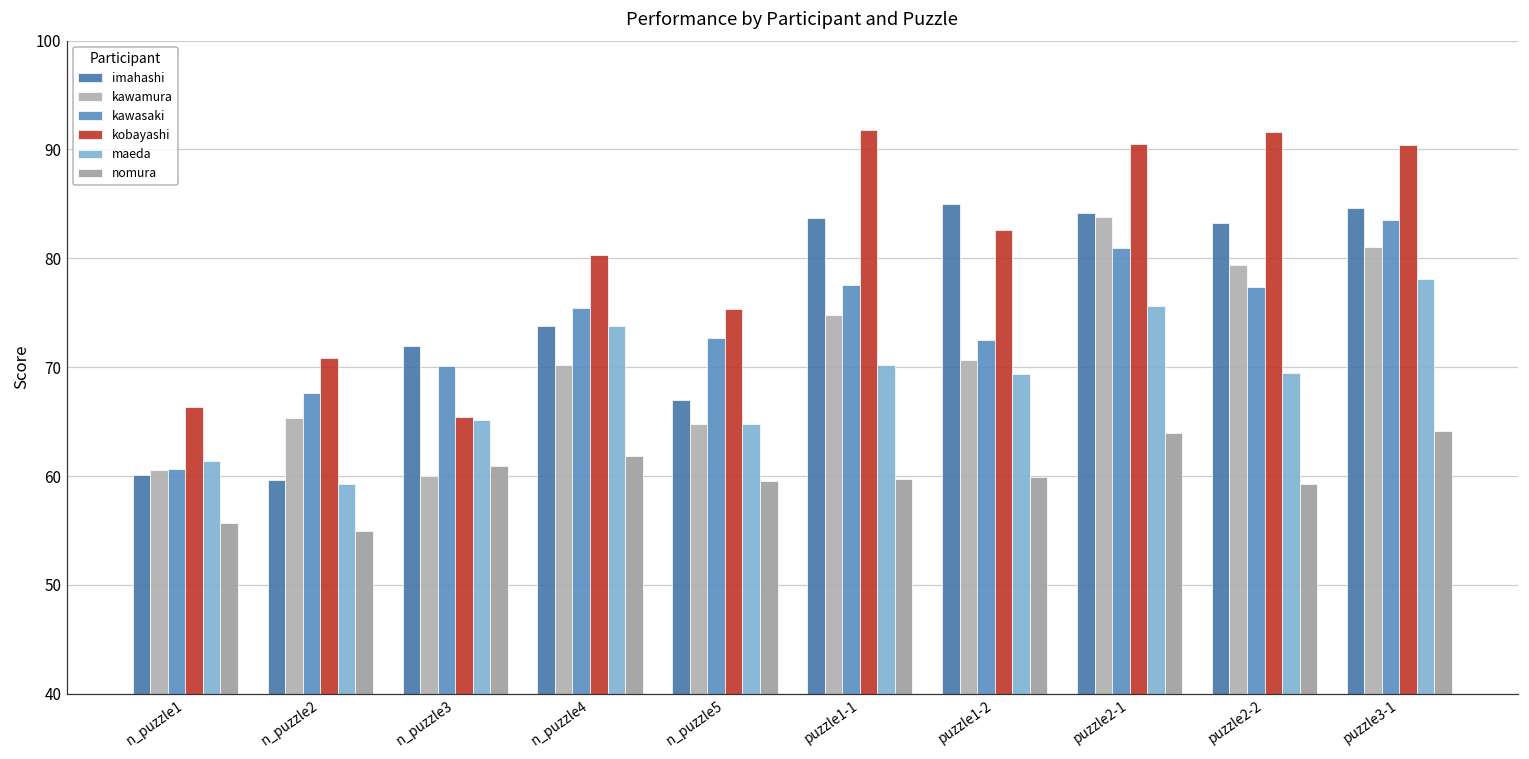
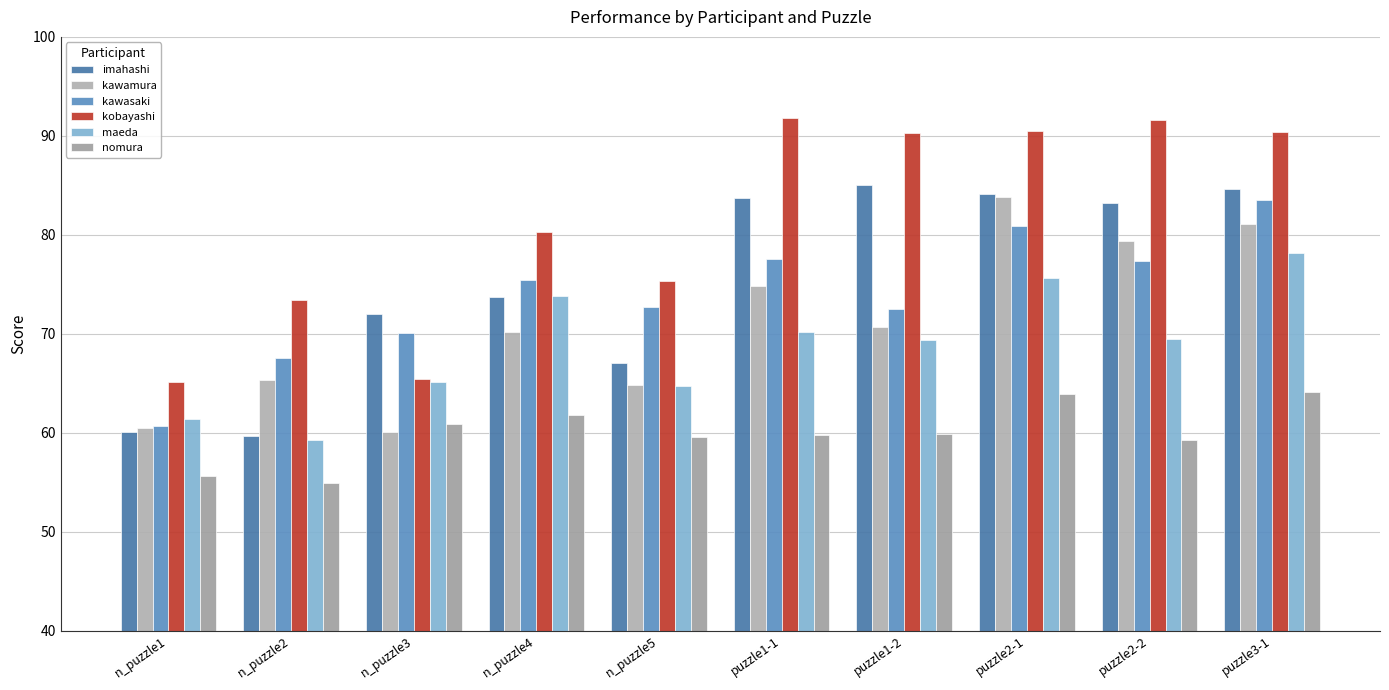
kobayashi, n_puzzle1: 66 -> 65
kobayashi, n_puzzle2: 71 -> 73
kobayashi, puzzle1-2: 83 -> 90
